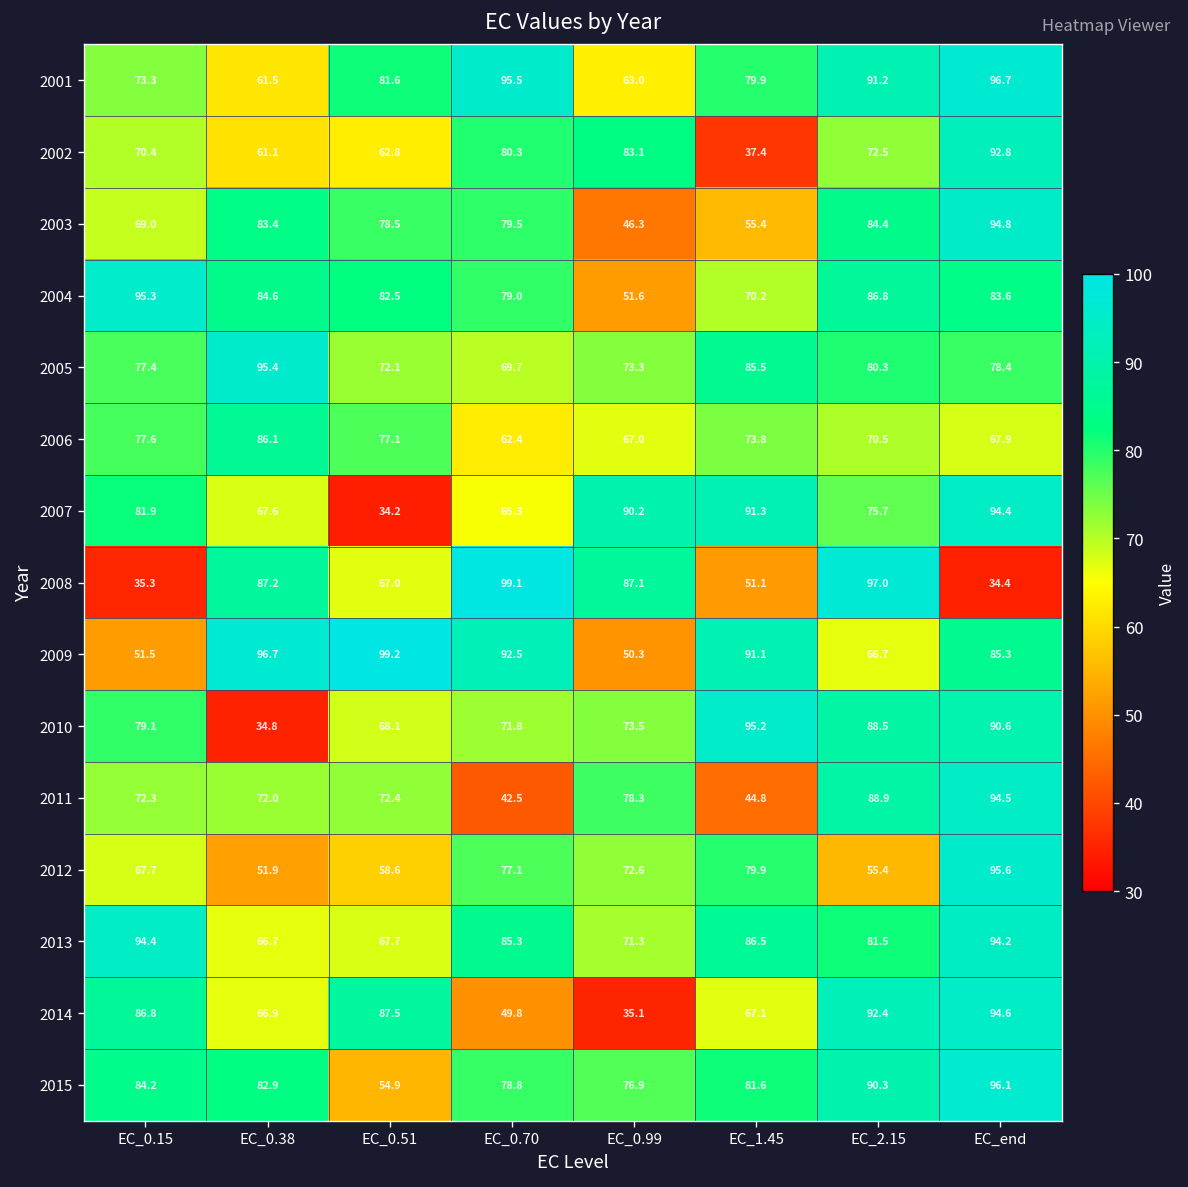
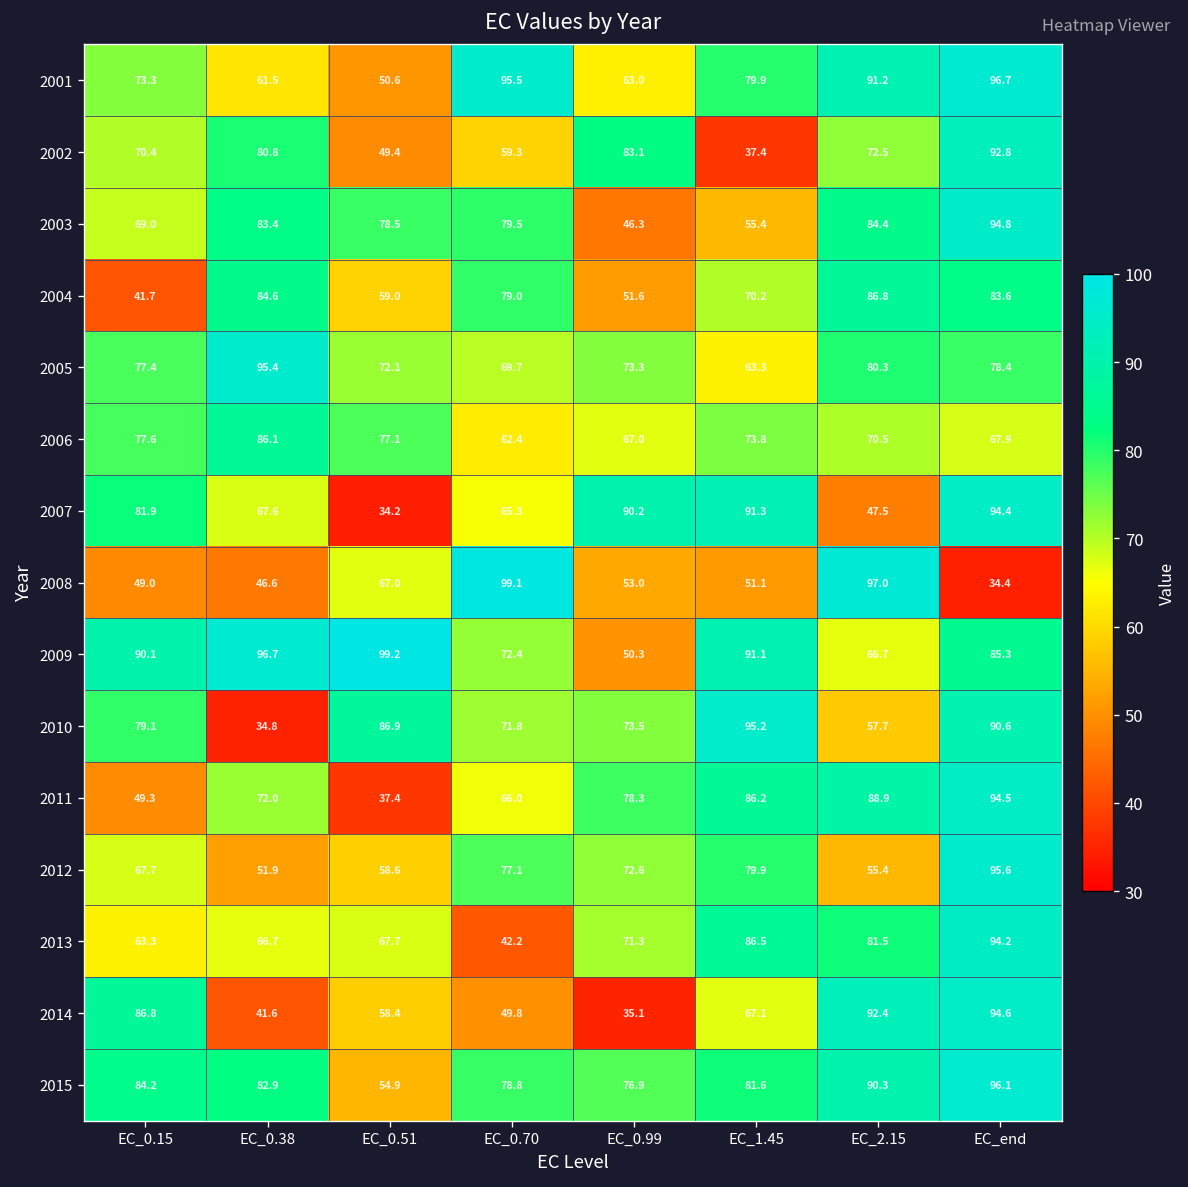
2001, EC_0.51: 81.6 -> 50.6
2002, EC_0.38: 61.1 -> 80.8
2002, EC_0.51: 62.8 -> 49.4
2002, EC_0.70: 80.3 -> 59.3
2004, EC_0.15: 95.3 -> 41.7
2004, EC_0.51: 82.5 -> 59.0
2005, EC_1.45: 85.5 -> 63.3
2007, EC_2.15: 75.7 -> 47.5
2008, EC_0.15: 35.3 -> 49.0
2008, EC_0.38: 87.2 -> 46.6
2008, EC_0.99: 87.1 -> 53.0
2009, EC_0.15: 51.5 -> 90.1
2009, EC_0.70: 92.5 -> 72.4
2010, EC_0.51: 68.1 -> 86.9
2010, EC_2.15: 88.5 -> 57.7
2011, EC_0.15: 72.3 -> 49.3
2011, EC_0.51: 72.4 -> 37.4
2011, EC_0.70: 42.5 -> 66.0
2011, EC_1.45: 44.8 -> 86.2
2013, EC_0.15: 94.4 -> 63.3
2013, EC_0.70: 85.3 -> 42.2
2014, EC_0.38: 66.9 -> 41.6
2014, EC_0.51: 87.5 -> 58.4
